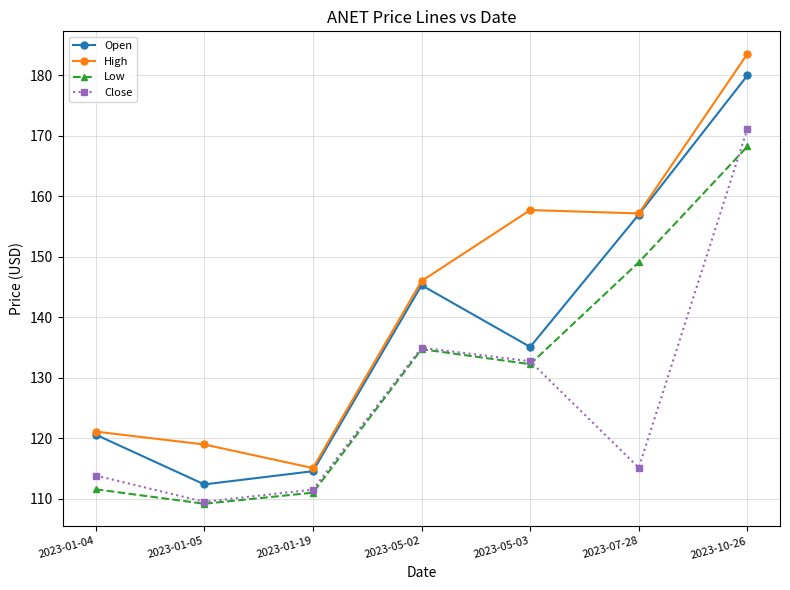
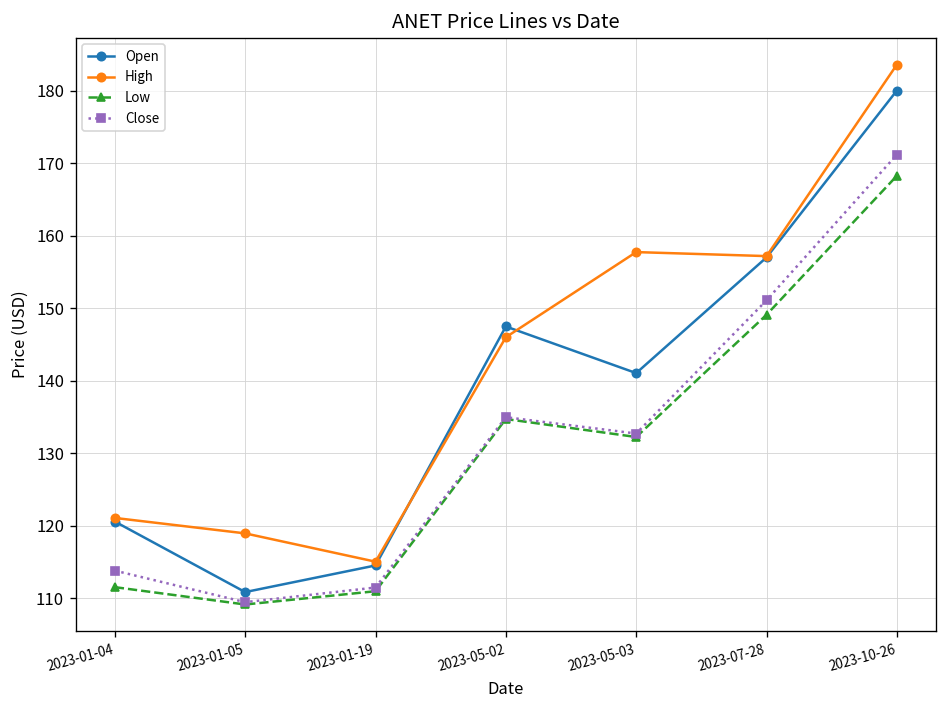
Open, 2023-01-05: 112 -> 111
Open, 2023-05-02: 145 -> 147
Open, 2023-05-03: 135 -> 141
Close, 2023-07-28: 115 -> 151
